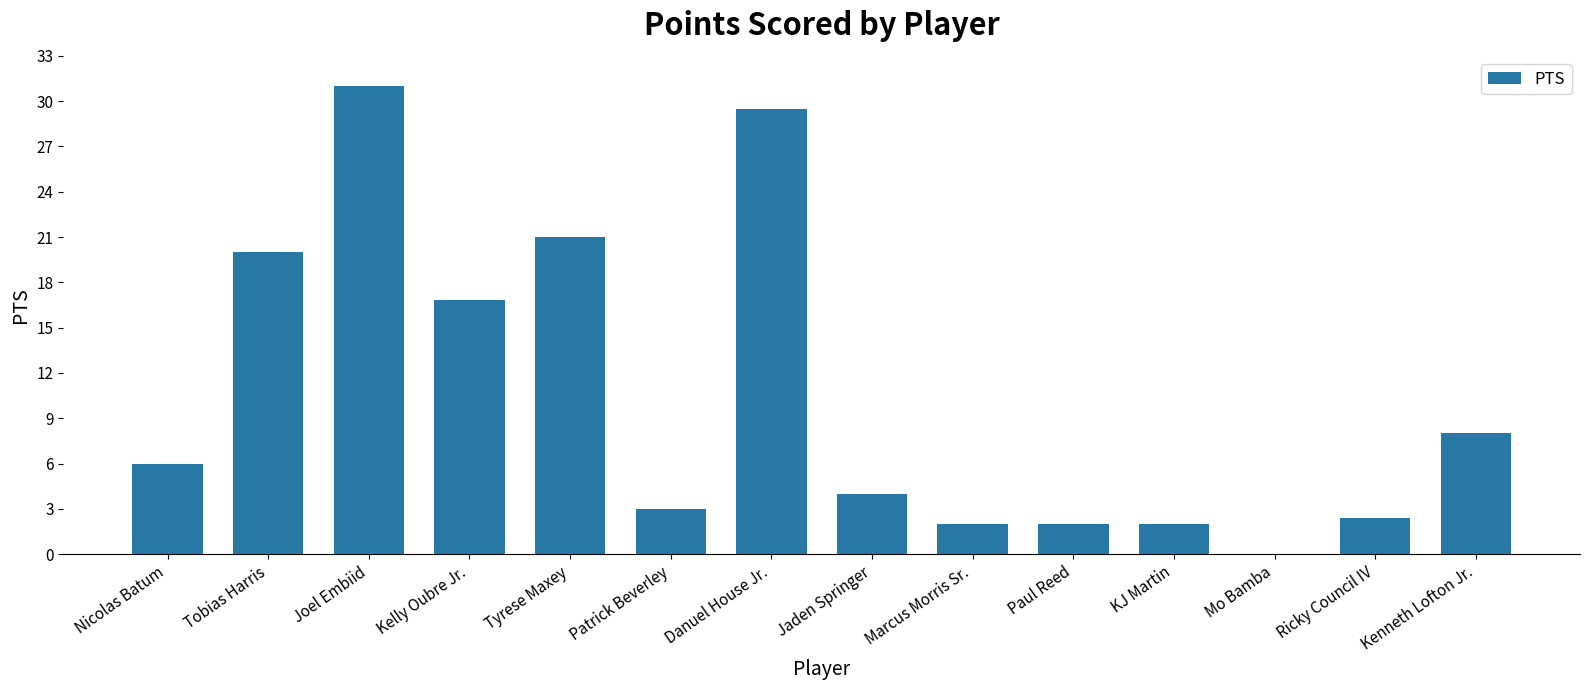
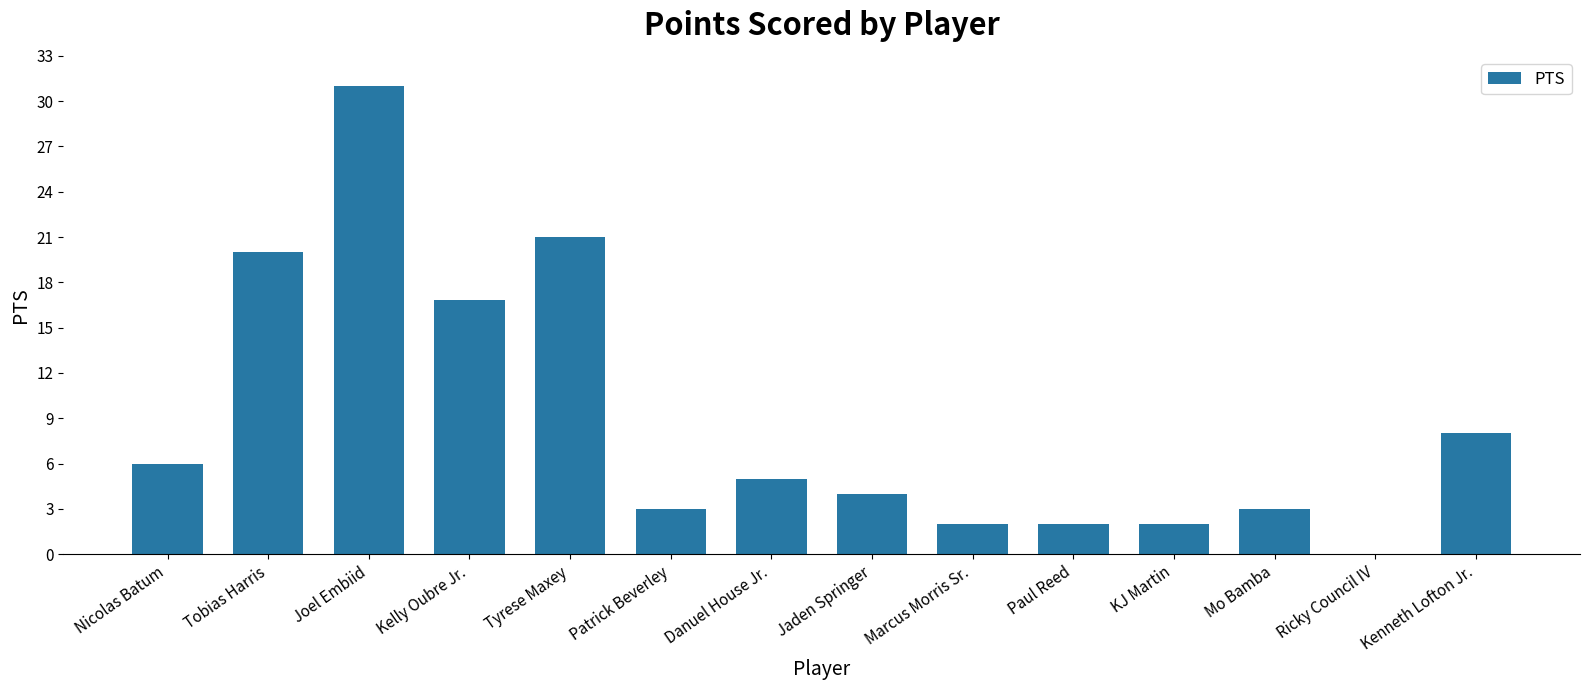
Danuel House Jr.: 29.5 -> 5.0
Mo Bamba: 0 -> 3
Ricky Council IV: 2.4 -> 0.0
